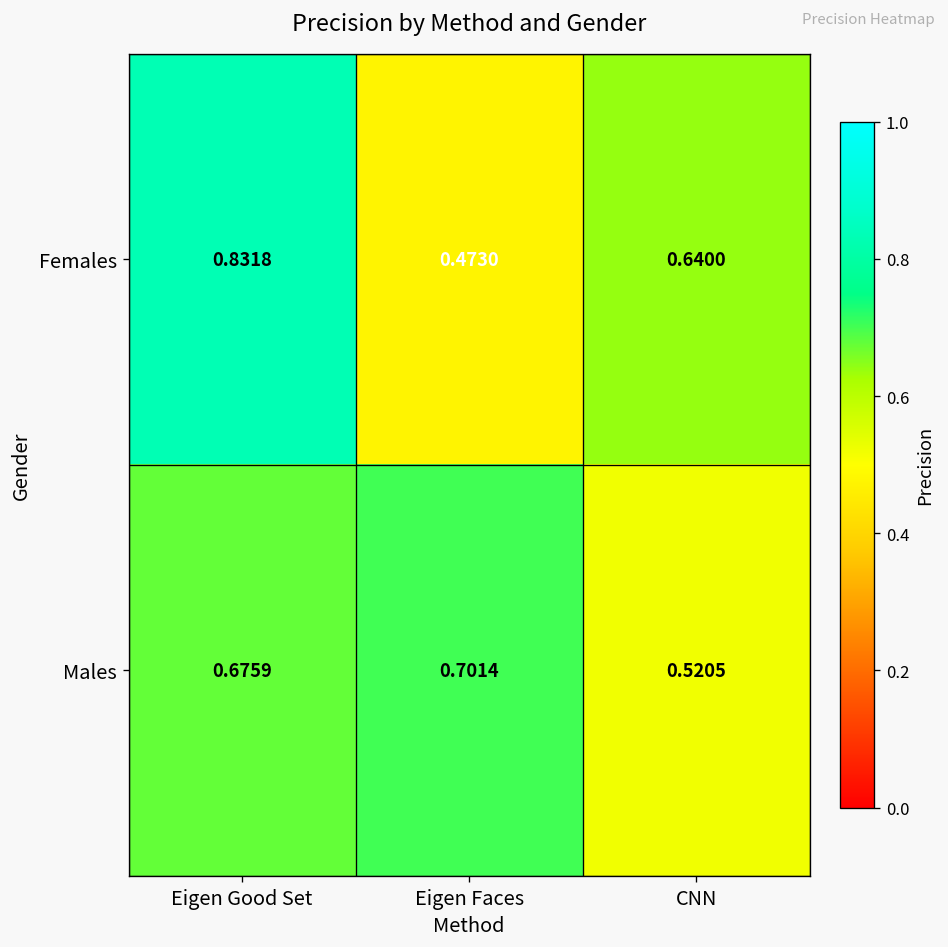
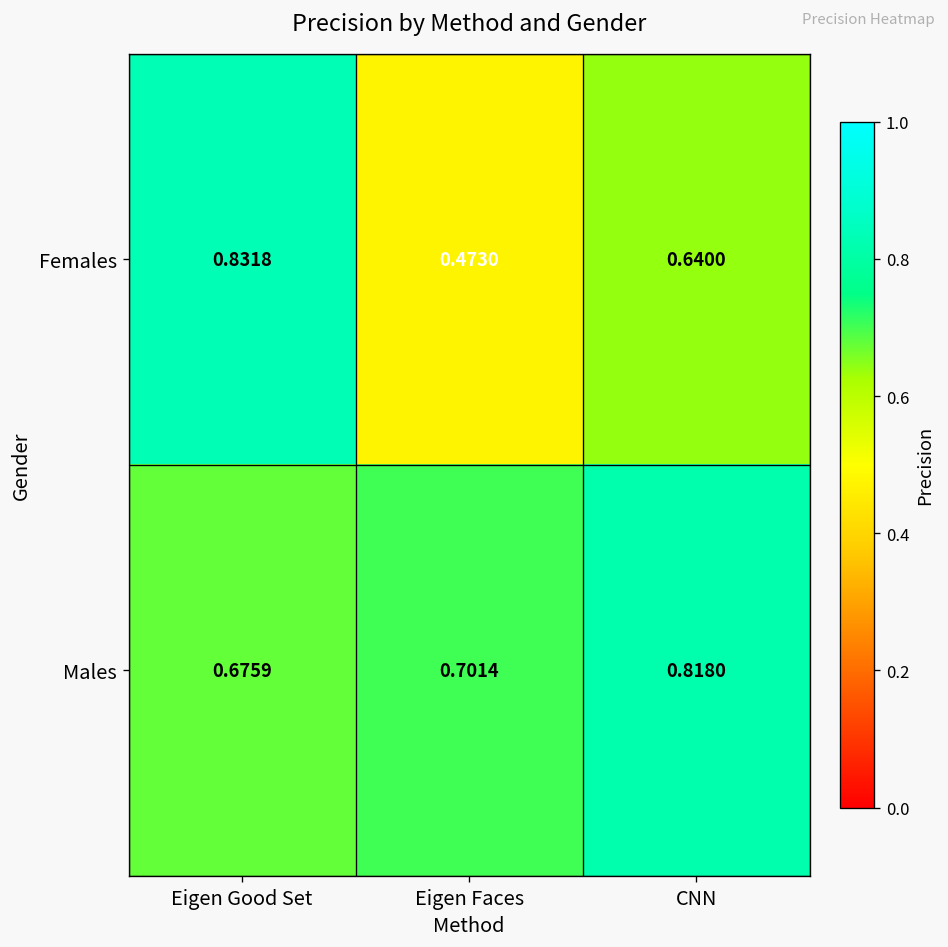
Males, CNN: 0.5205 -> 0.8180
